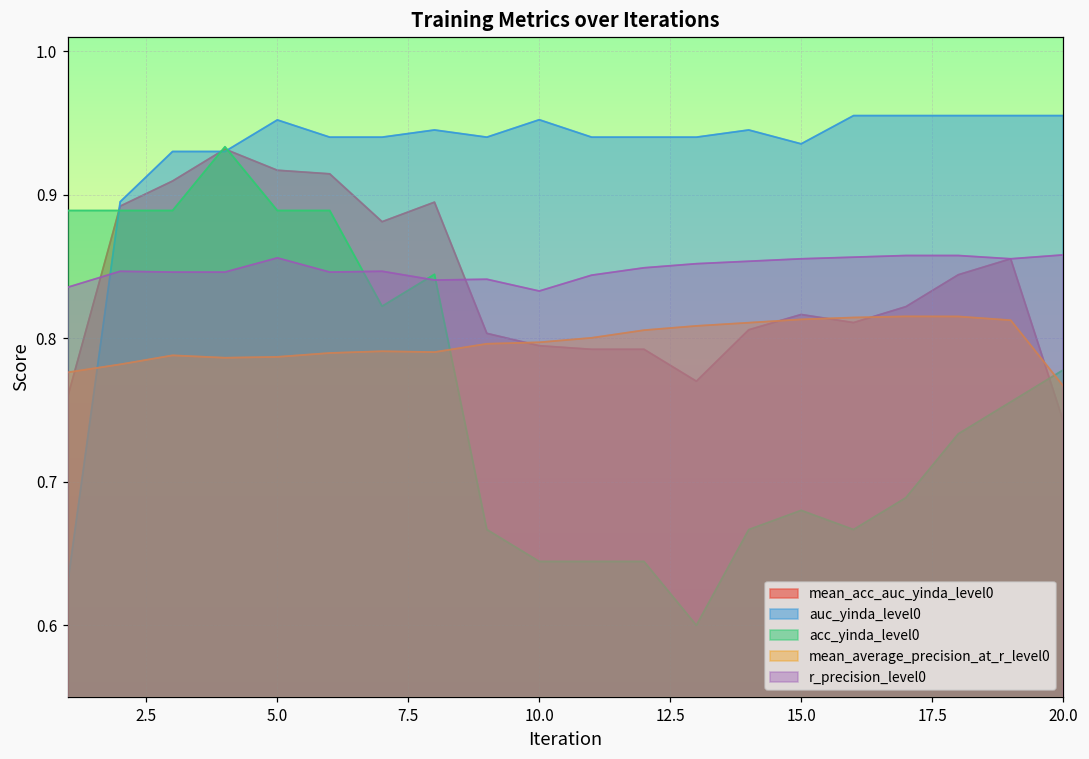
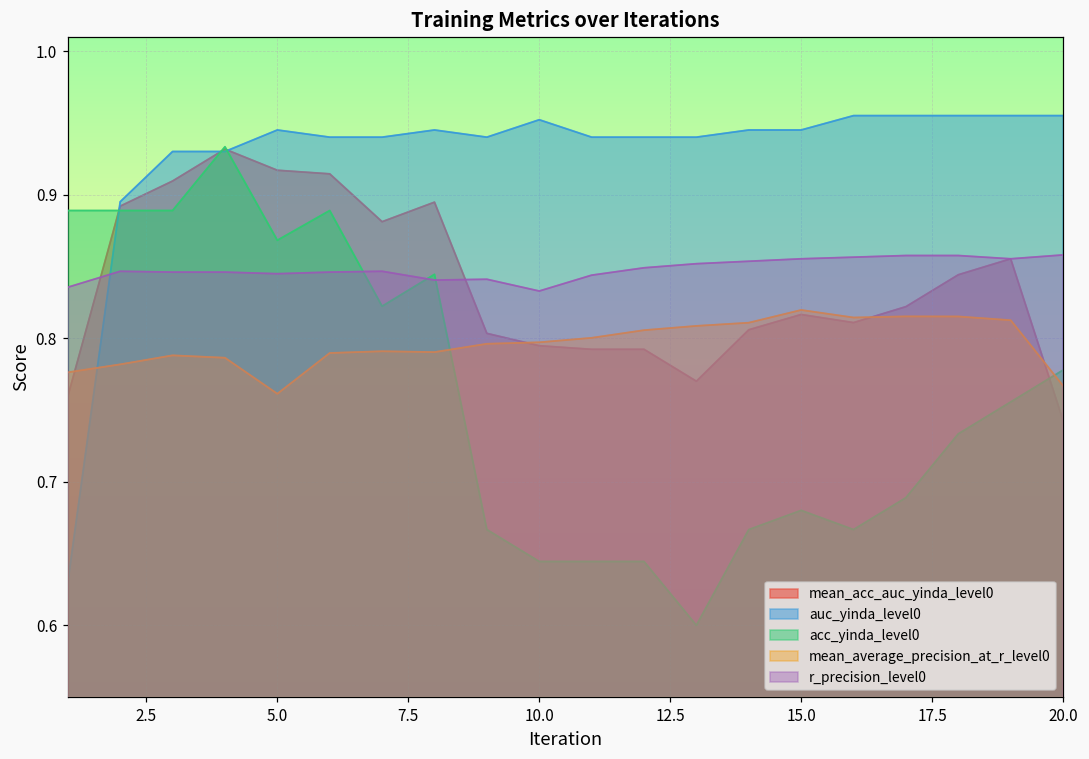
auc_yinda_level0, 5.0: 0.952 -> 0.945
acc_yinda_level0, 5.0: 0.889 -> 0.868
mean_average_precision_at_r_level0, 5.0: 0.787 -> 0.761
r_precision_level0, 5.0: 0.856 -> 0.845
auc_yinda_level0, 15.0: 0.935 -> 0.945
mean_average_precision_at_r_level0, 15.0: 0.813 -> 0.820
